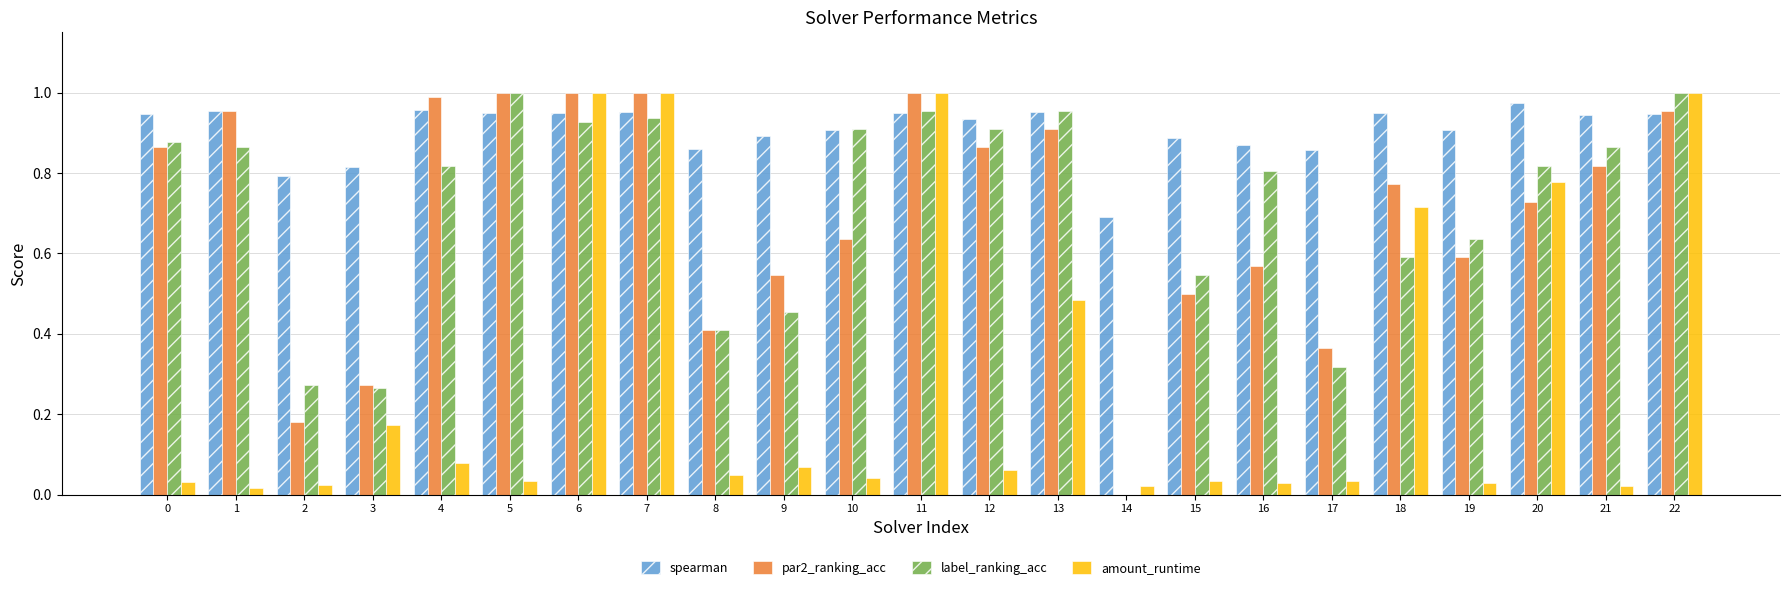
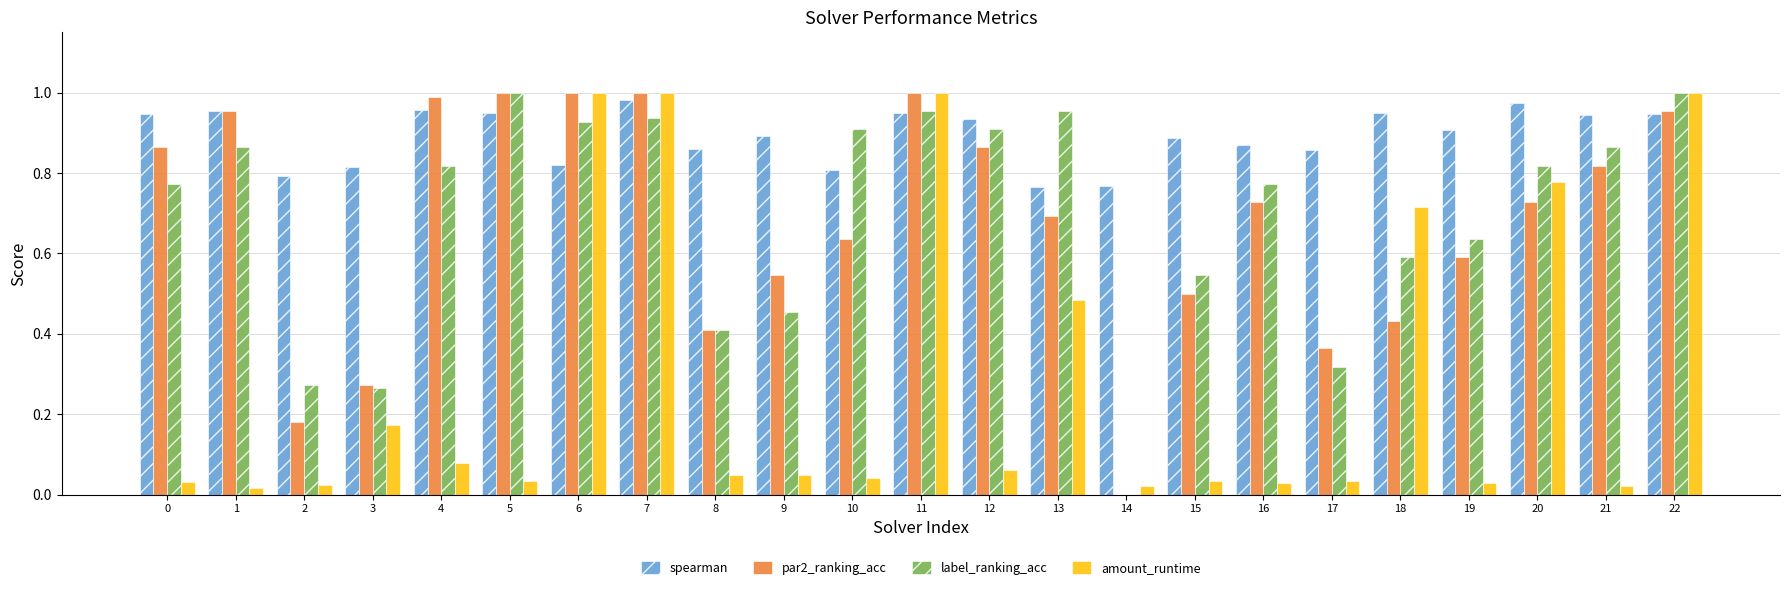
label_ranking_acc, 0: 0.88 -> 0.77
spearman, 6: 0.95 -> 0.82
spearman, 7: 0.95 -> 0.98
amount_runtime, 9: 0.07 -> 0.05
spearman, 10: 0.91 -> 0.81
spearman, 13: 0.95 -> 0.77
par2_ranking_acc, 13: 0.91 -> 0.69
spearman, 14: 0.69 -> 0.77
par2_ranking_acc, 16: 0.57 -> 0.73
label_ranking_acc, 16: 0.81 -> 0.77
par2_ranking_acc, 18: 0.77 -> 0.43
